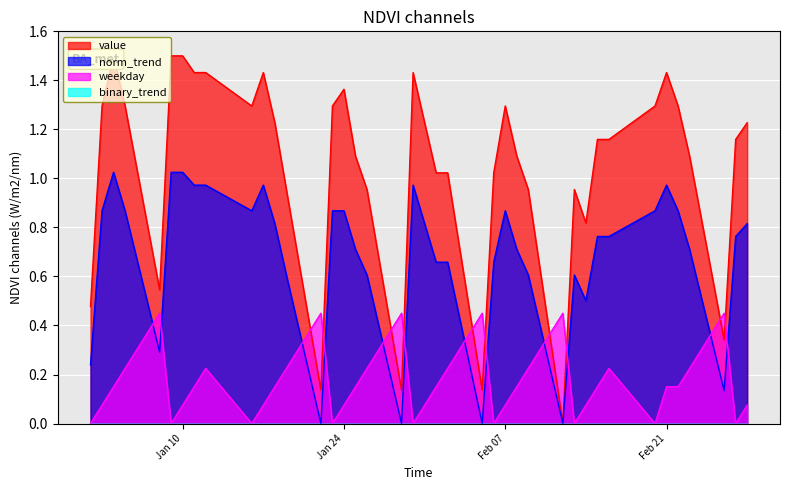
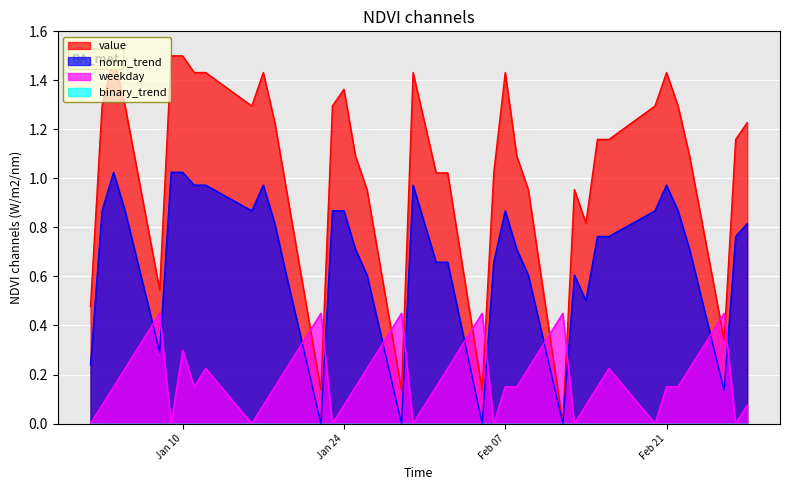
weekday, Jan 10: 0.08 -> 0.30
value, Feb 07: 1.30 -> 1.43
weekday, Feb 07: 0.08 -> 0.15
